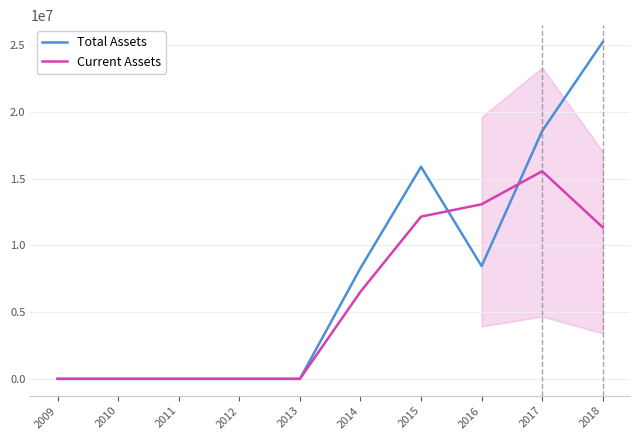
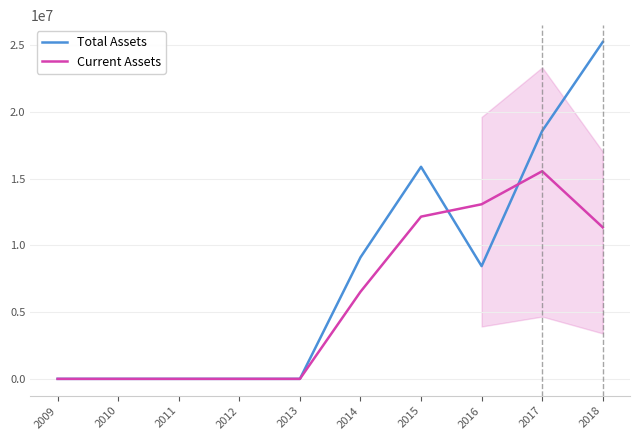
Total Assets, 2014: 8300000 -> 9100000
